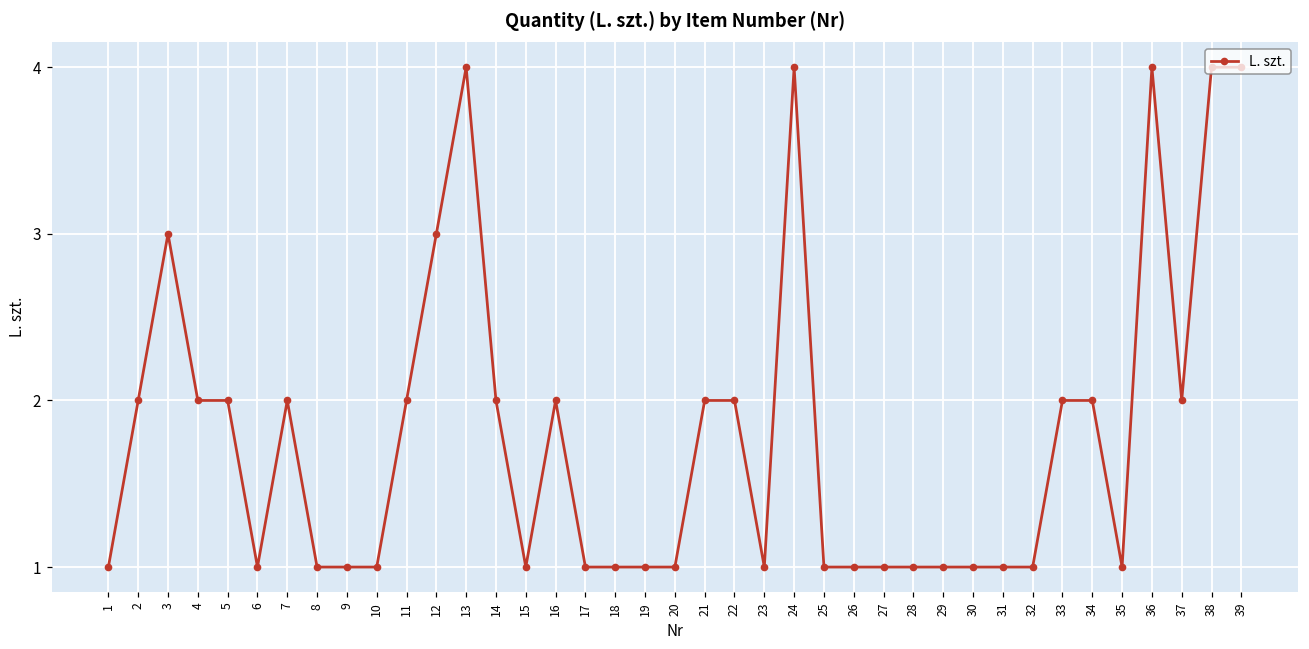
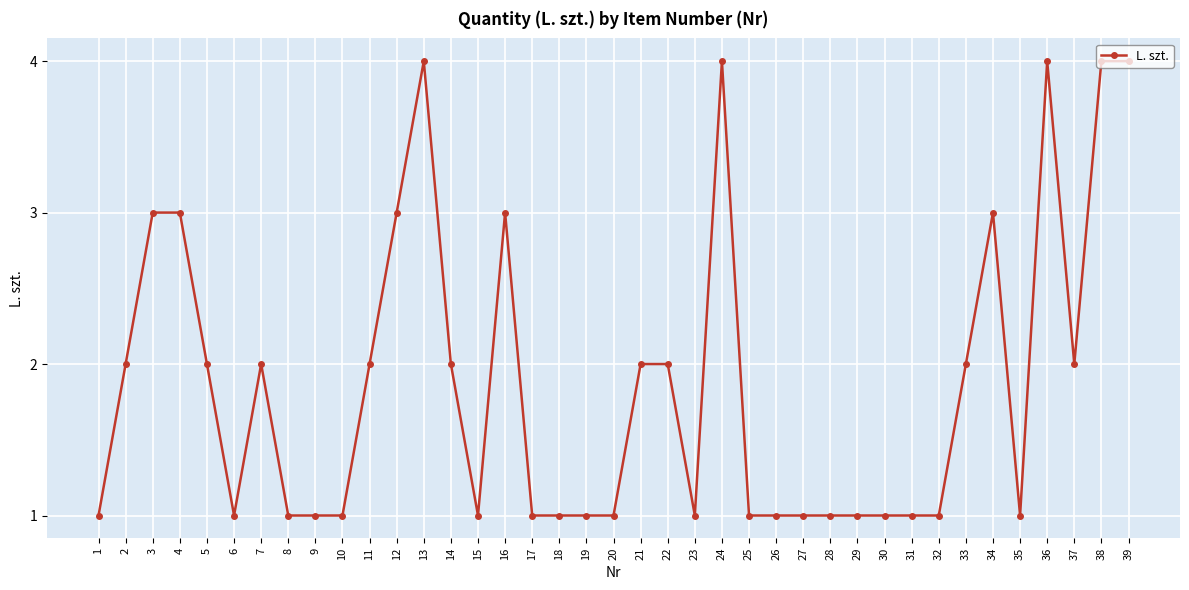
4: 2 -> 3
16: 2 -> 3
34: 2 -> 3
